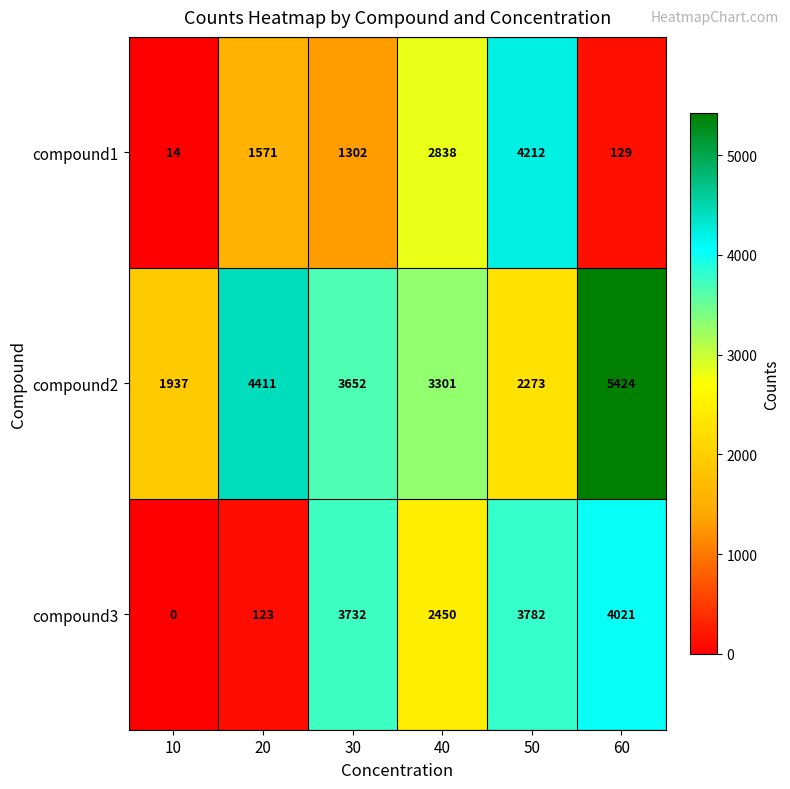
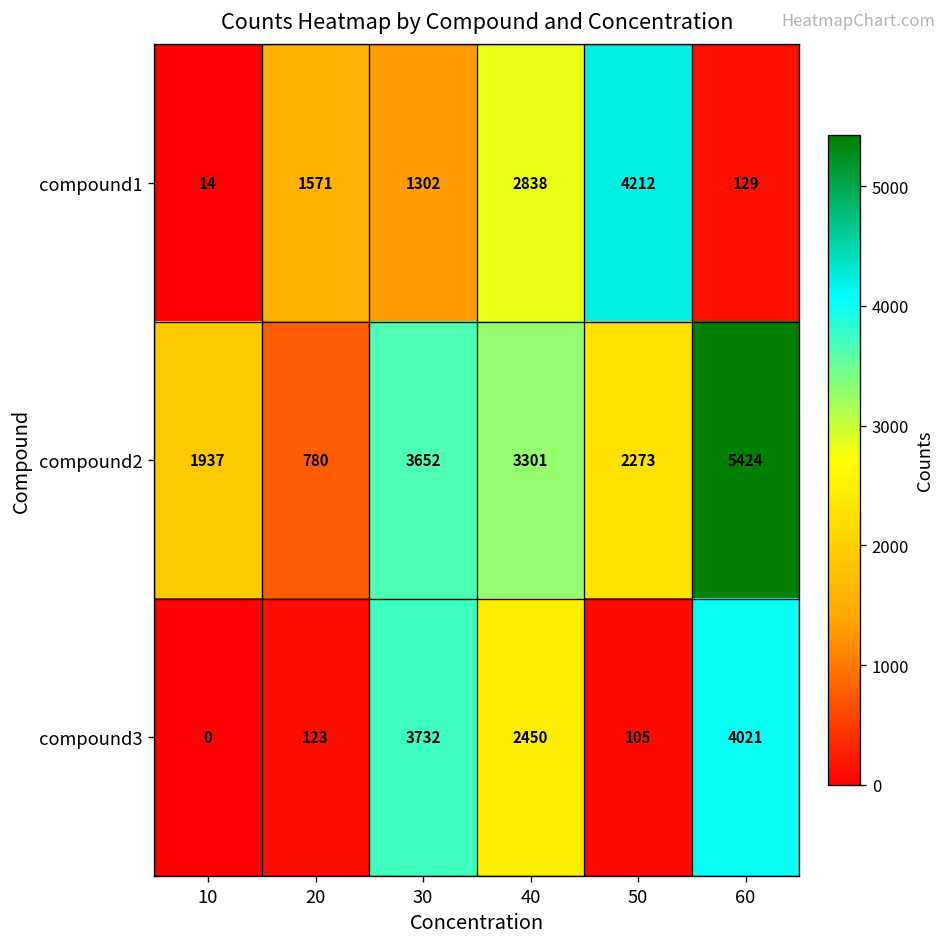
compound2, 20: 4411 -> 780
compound3, 50: 3782 -> 105
